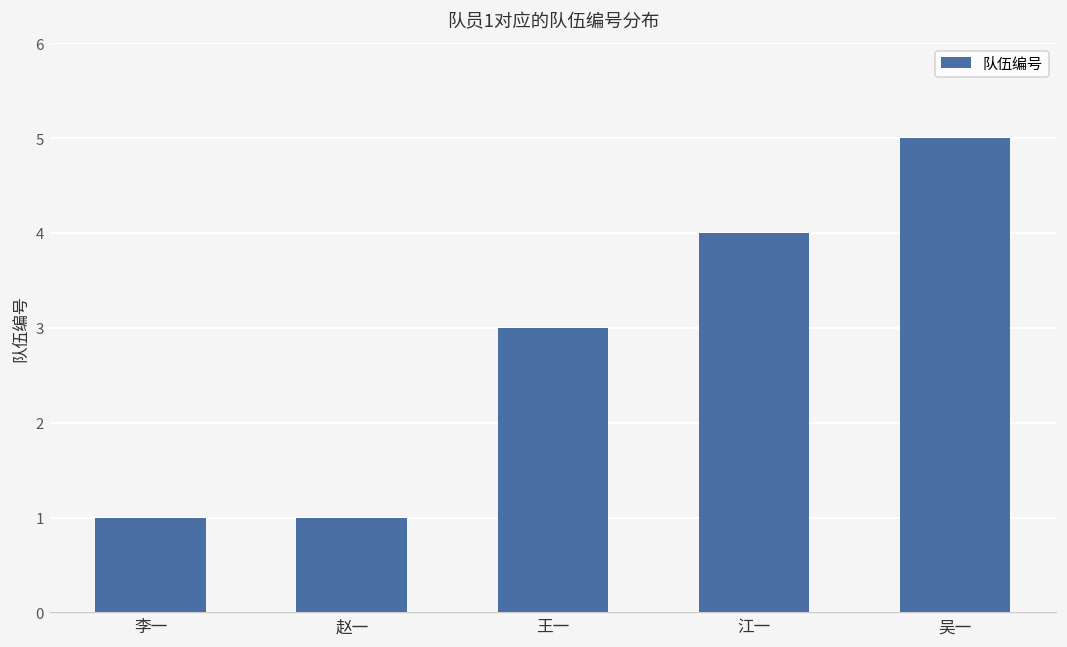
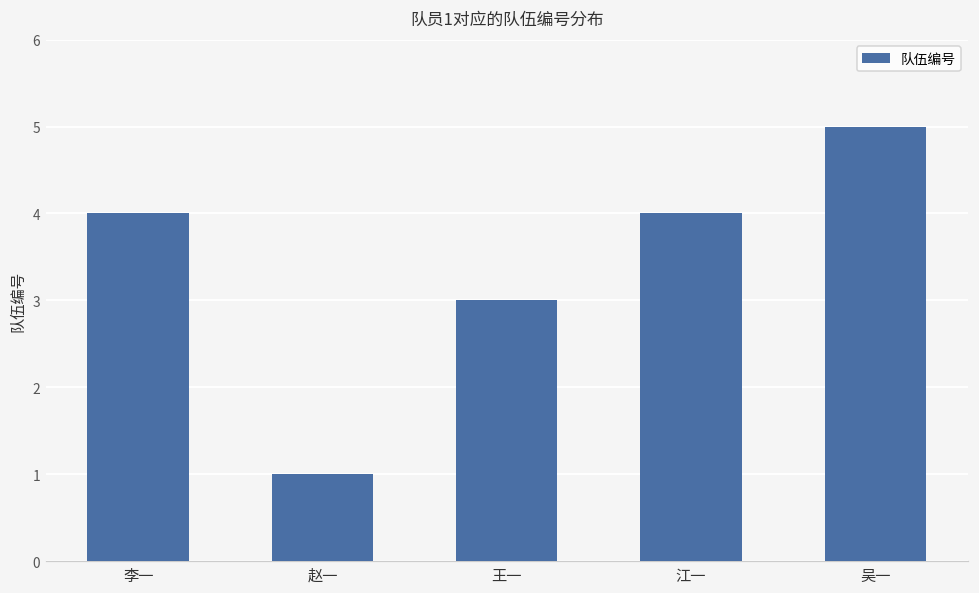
李一: 1 -> 4
